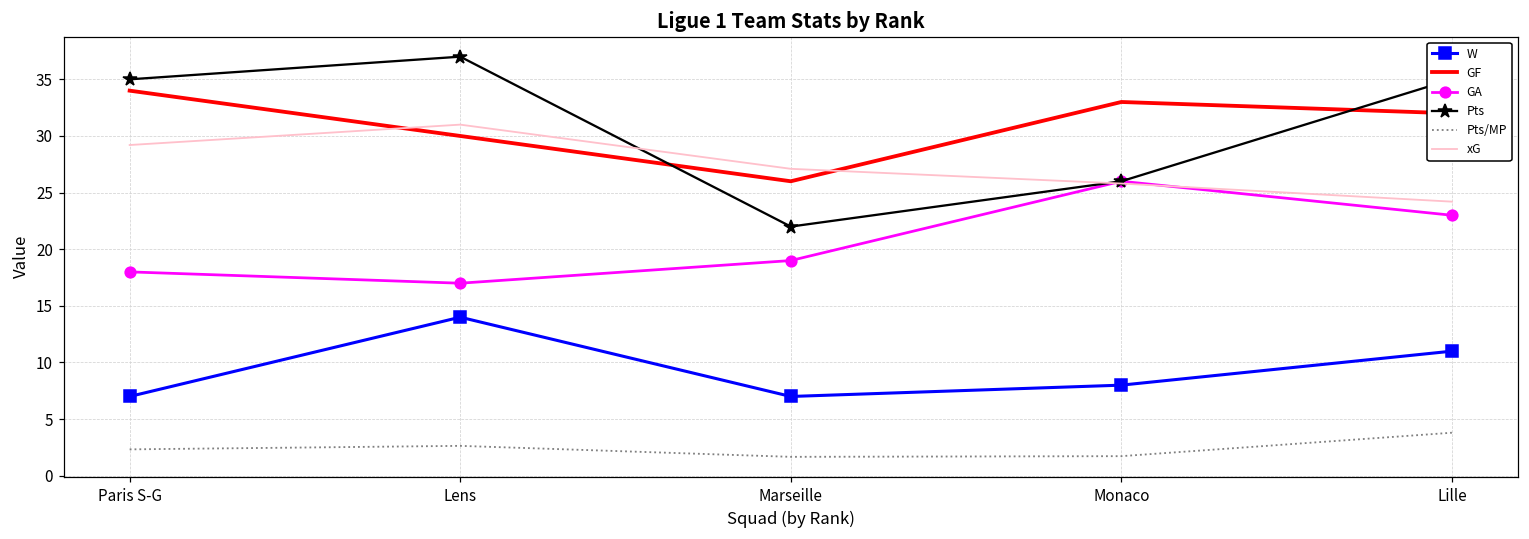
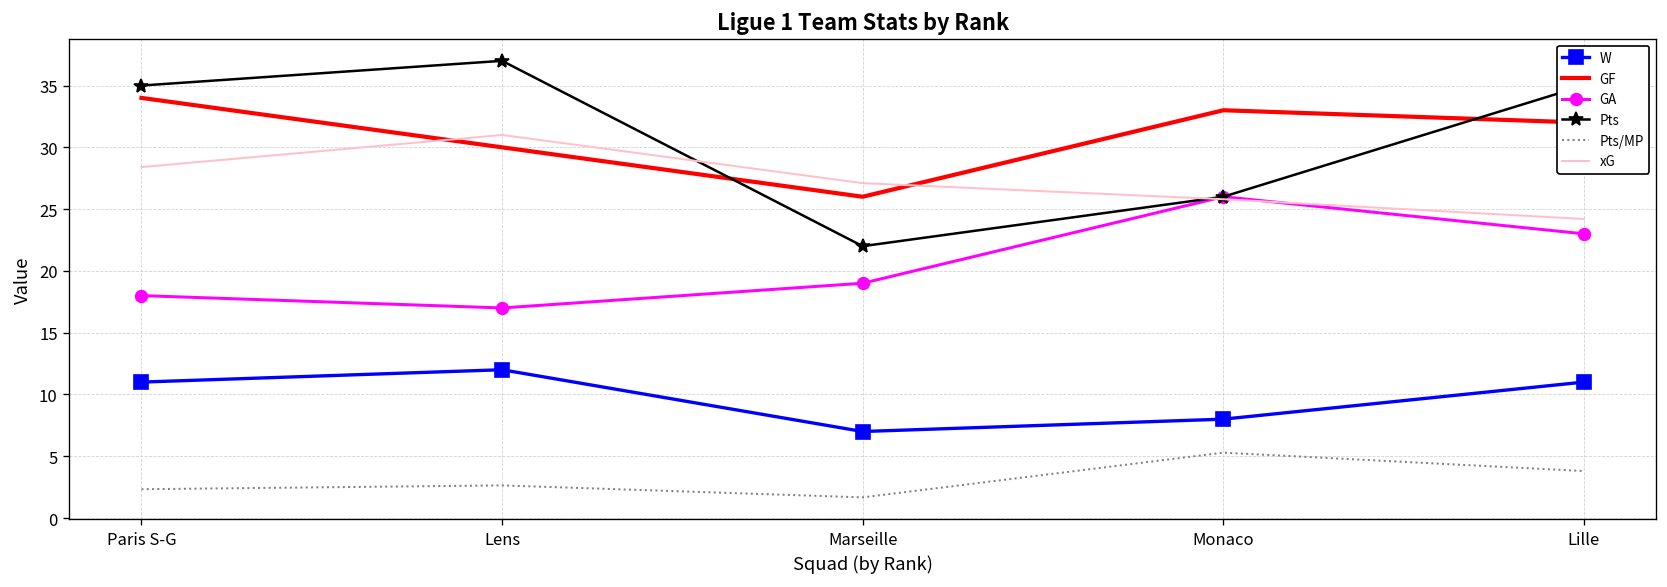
W, Paris S-G: 7 -> 11
xG, Paris S-G: 29.2 -> 28.4
W, Lens: 14 -> 12
Pts/MP, Monaco: 1.7 -> 5.3
